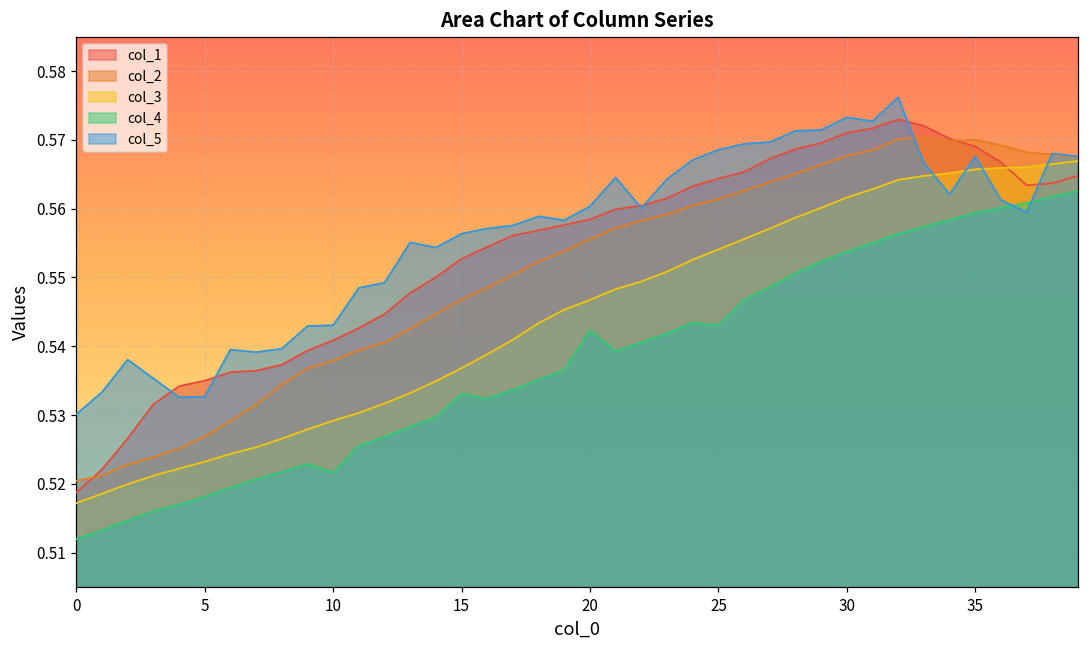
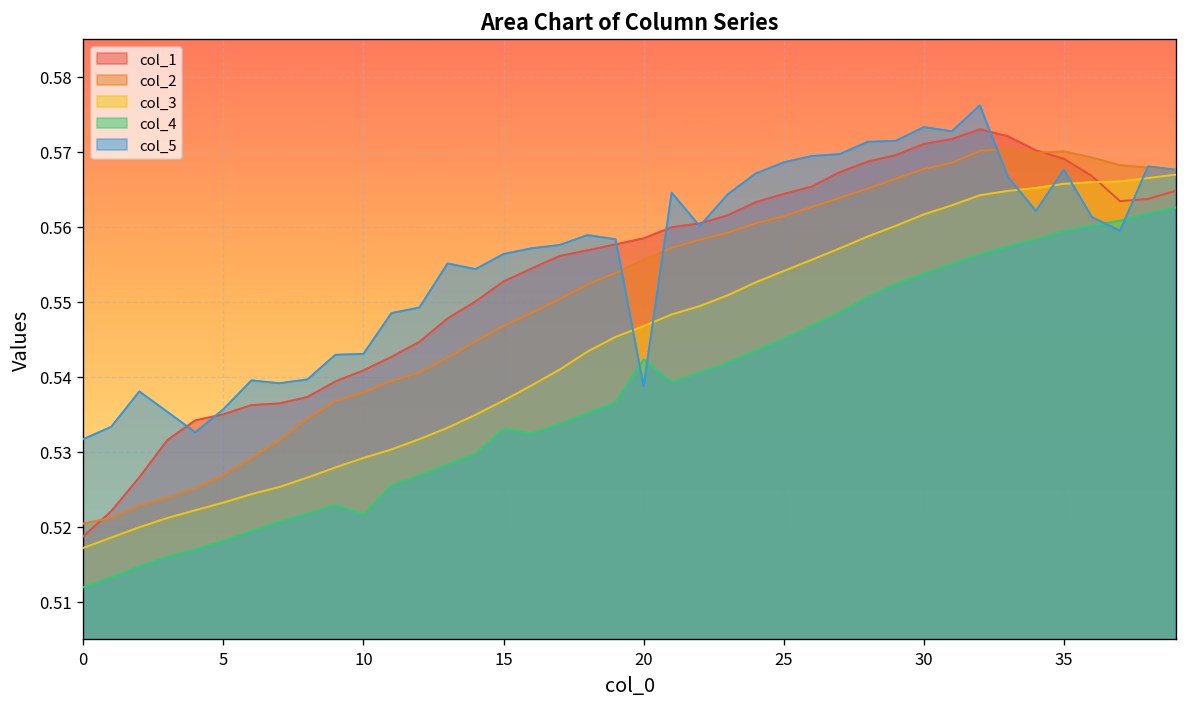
col_5, 0: 0.530 -> 0.532
col_5, 5: 0.533 -> 0.536
col_5, 20: 0.560 -> 0.539
col_4, 25: 0.543 -> 0.545
